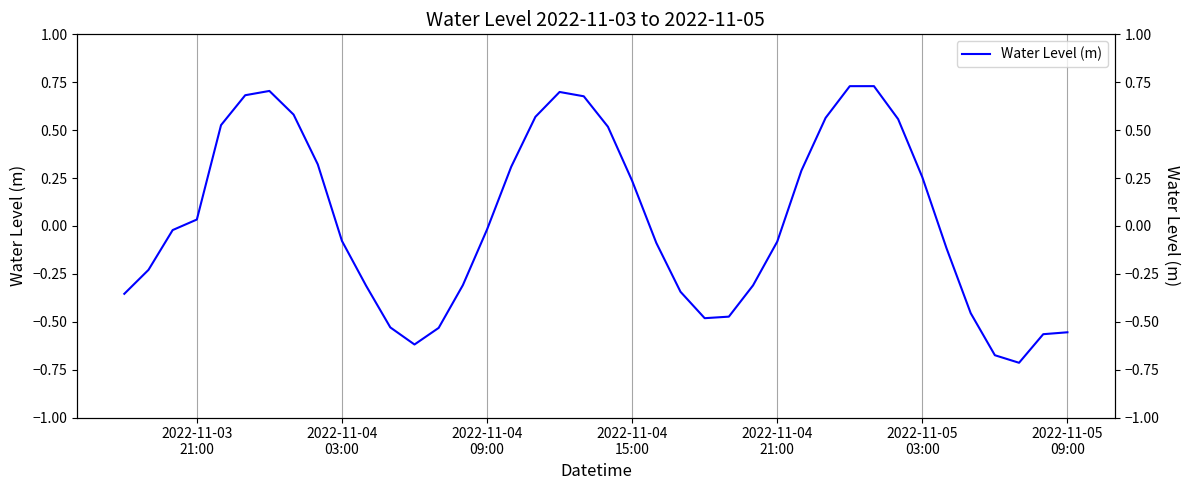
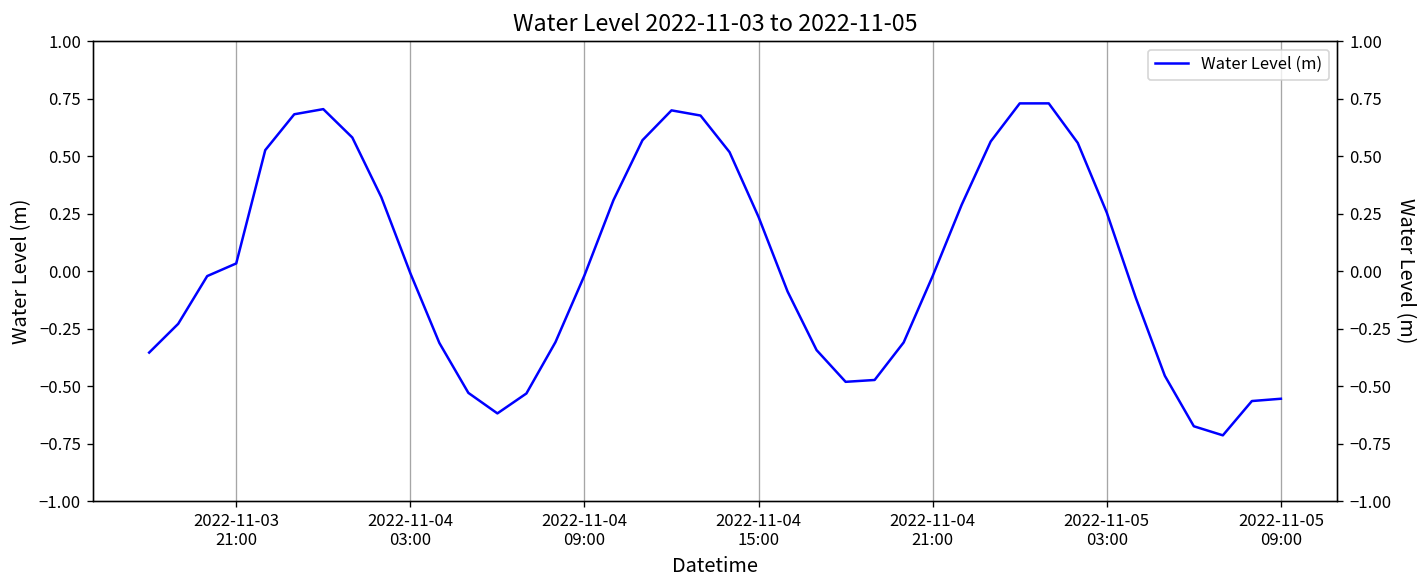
2022-11-04 03:00: -0.08 -> -0.01
2022-11-04 21:00: -0.08 -> -0.02
